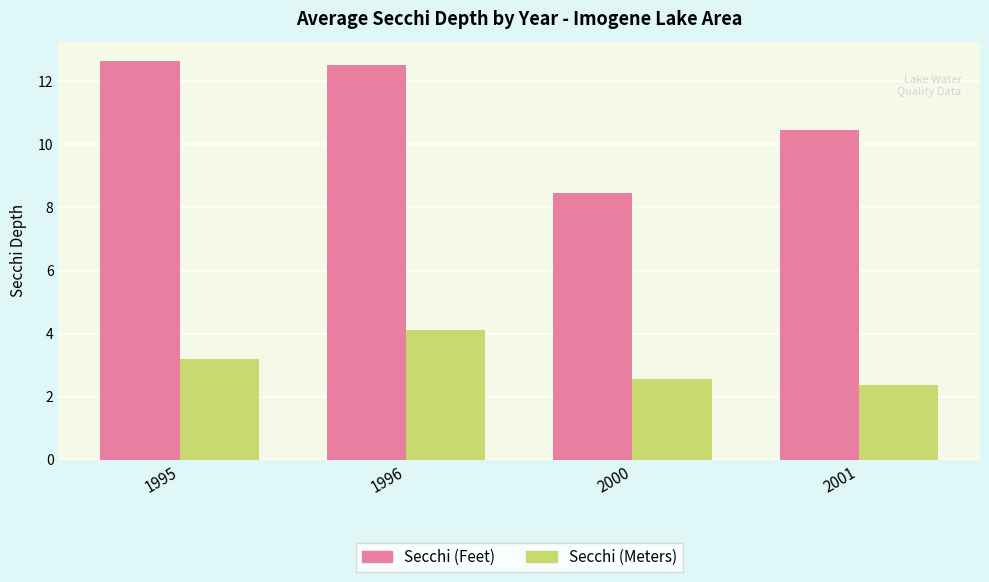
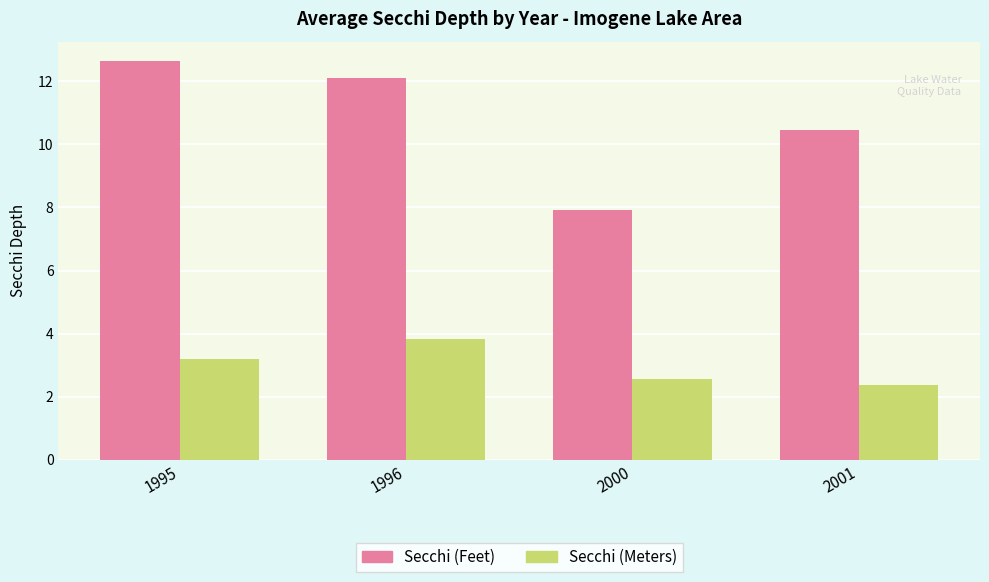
Secchi (Feet), 1996: 12.5 -> 12.1
Secchi (Meters), 1996: 4.1 -> 3.8
Secchi (Feet), 2000: 8.5 -> 7.9
